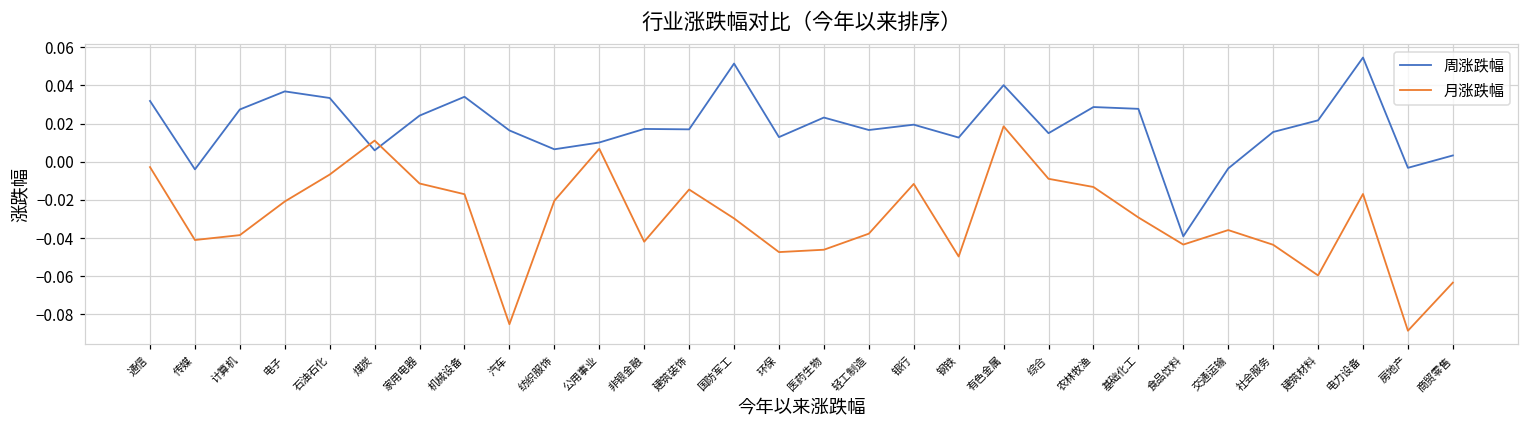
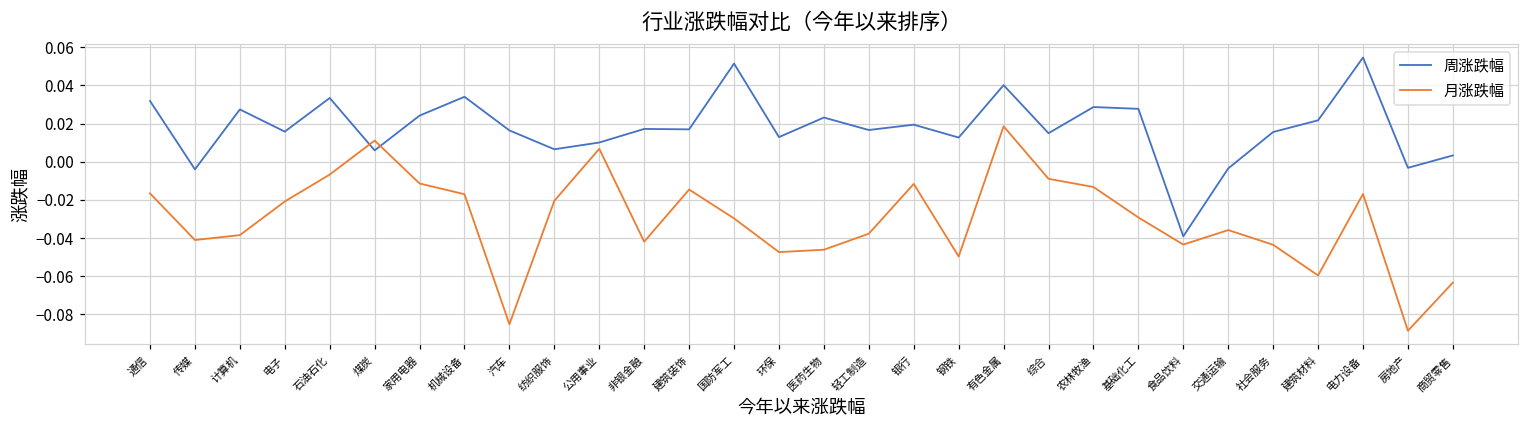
月涨跌幅, 通信: -0.003 -> -0.017
周涨跌幅, 电子: 0.037 -> 0.016
